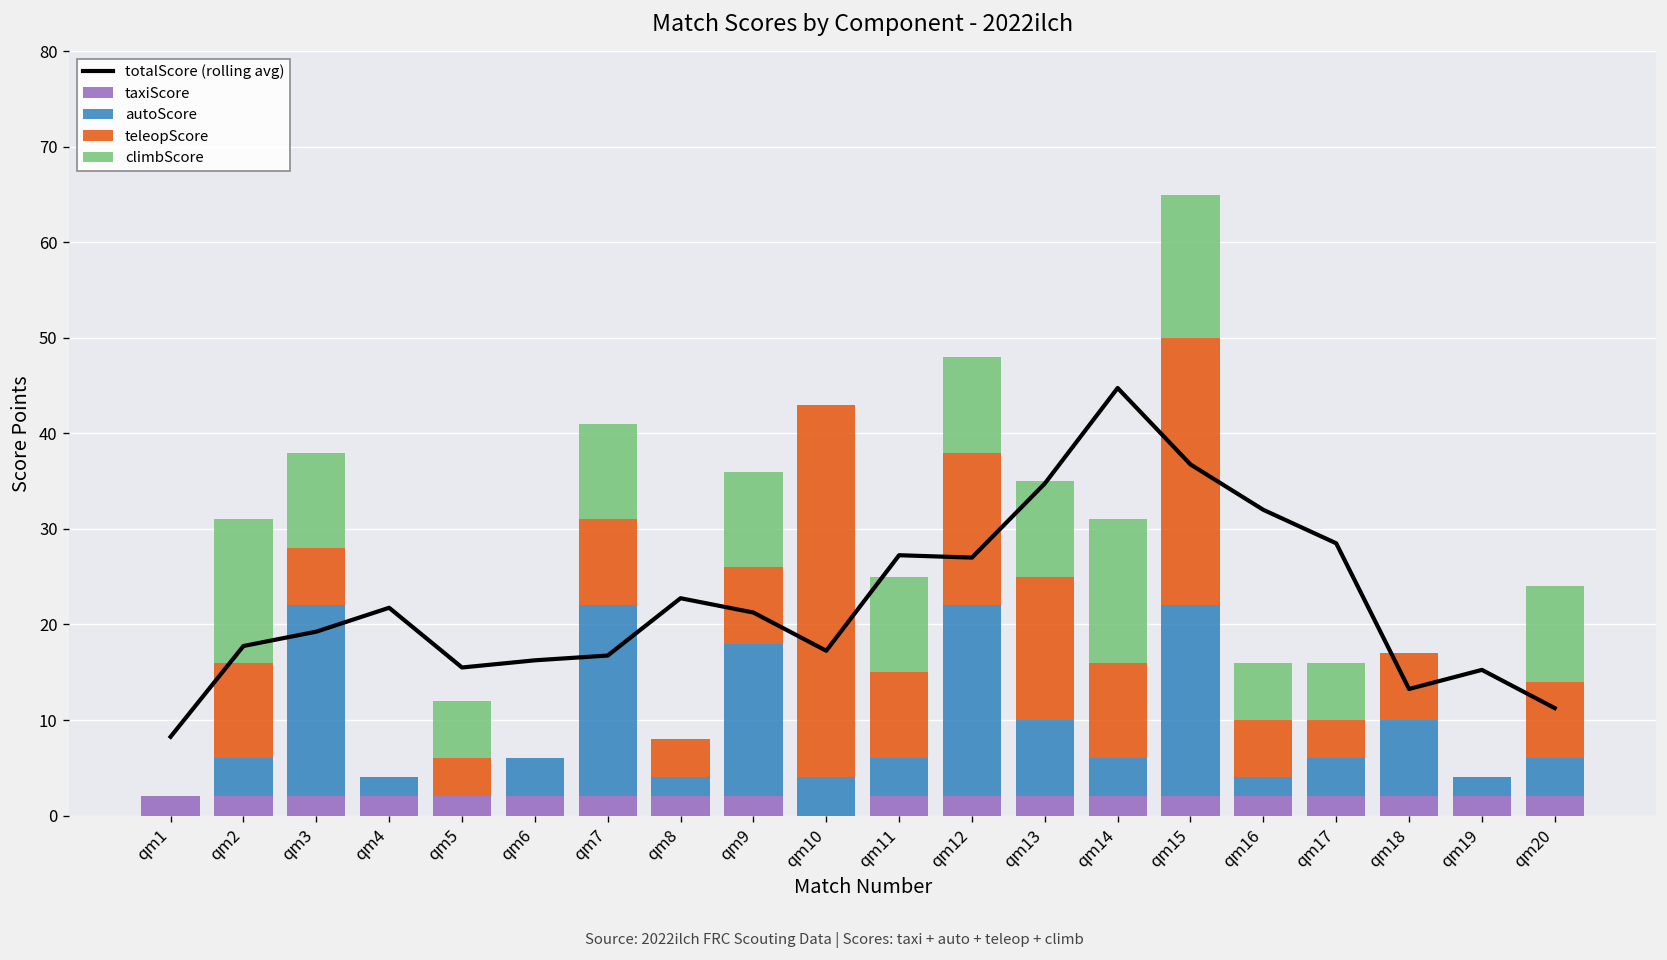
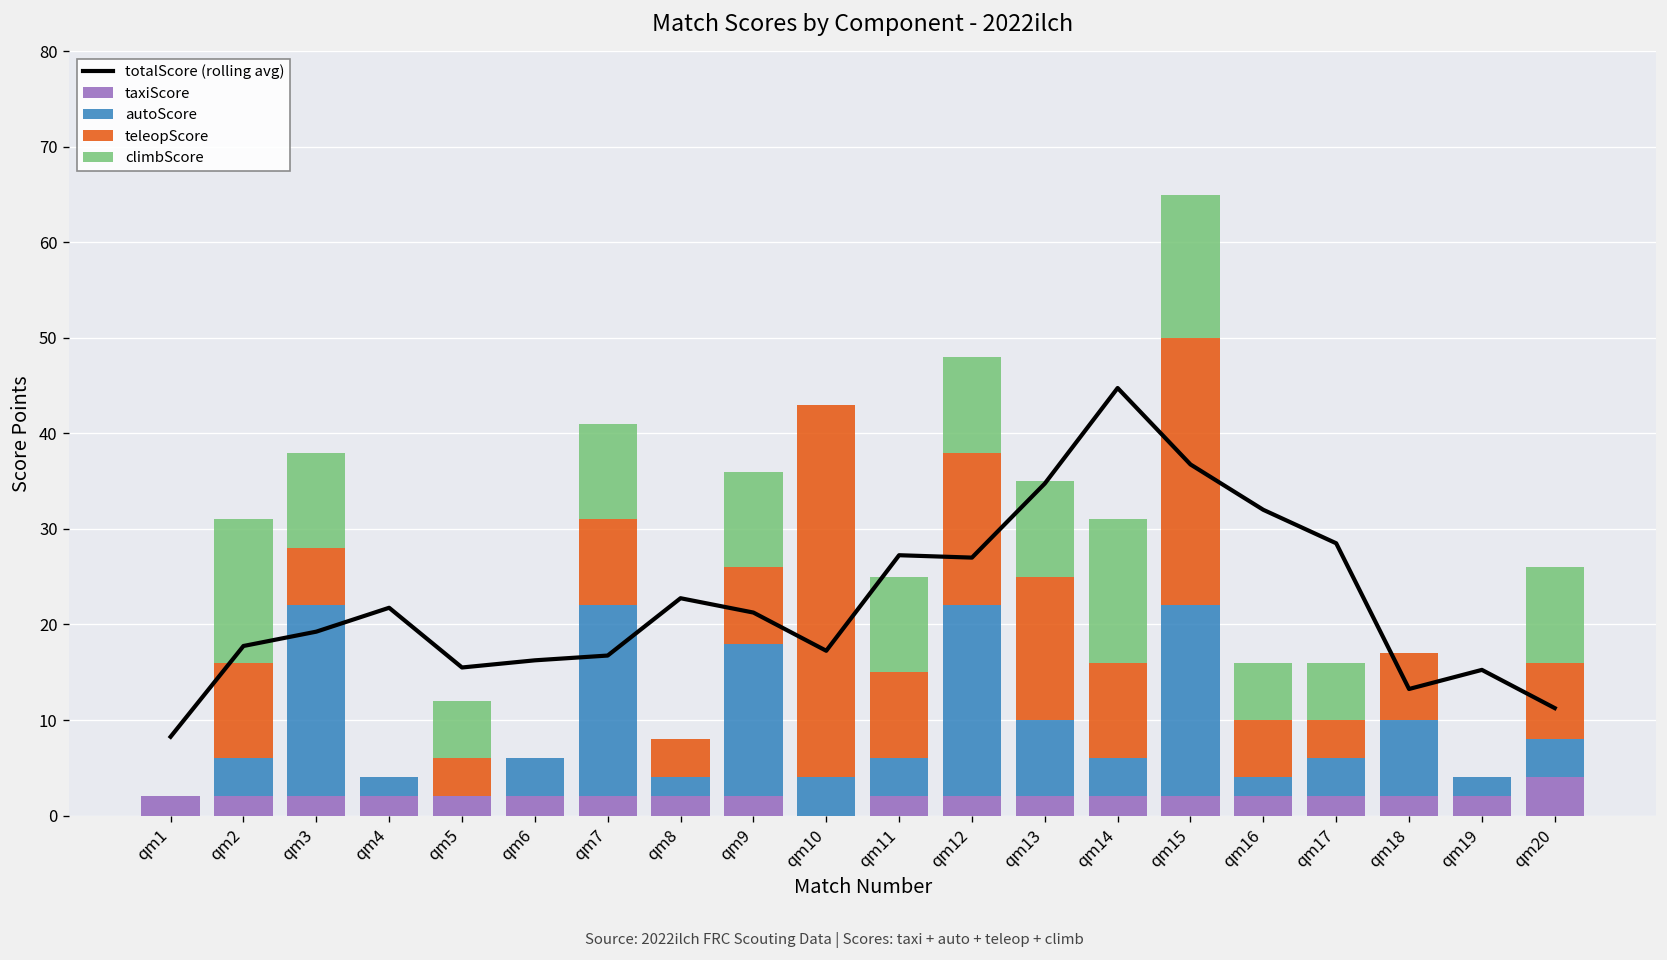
taxiScore, qm20: 2 -> 4
